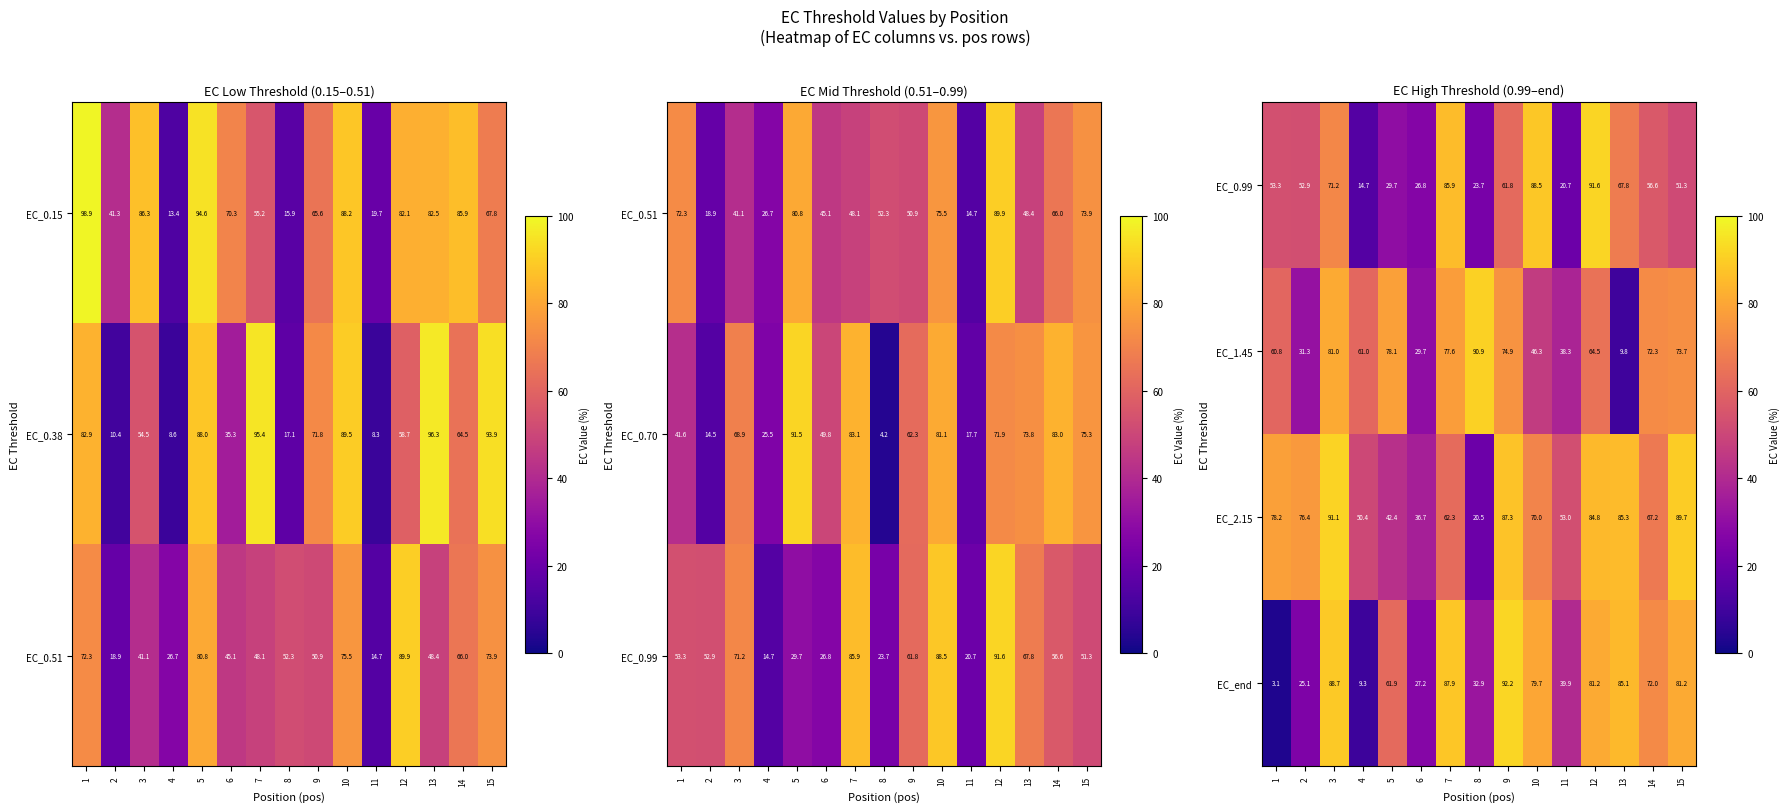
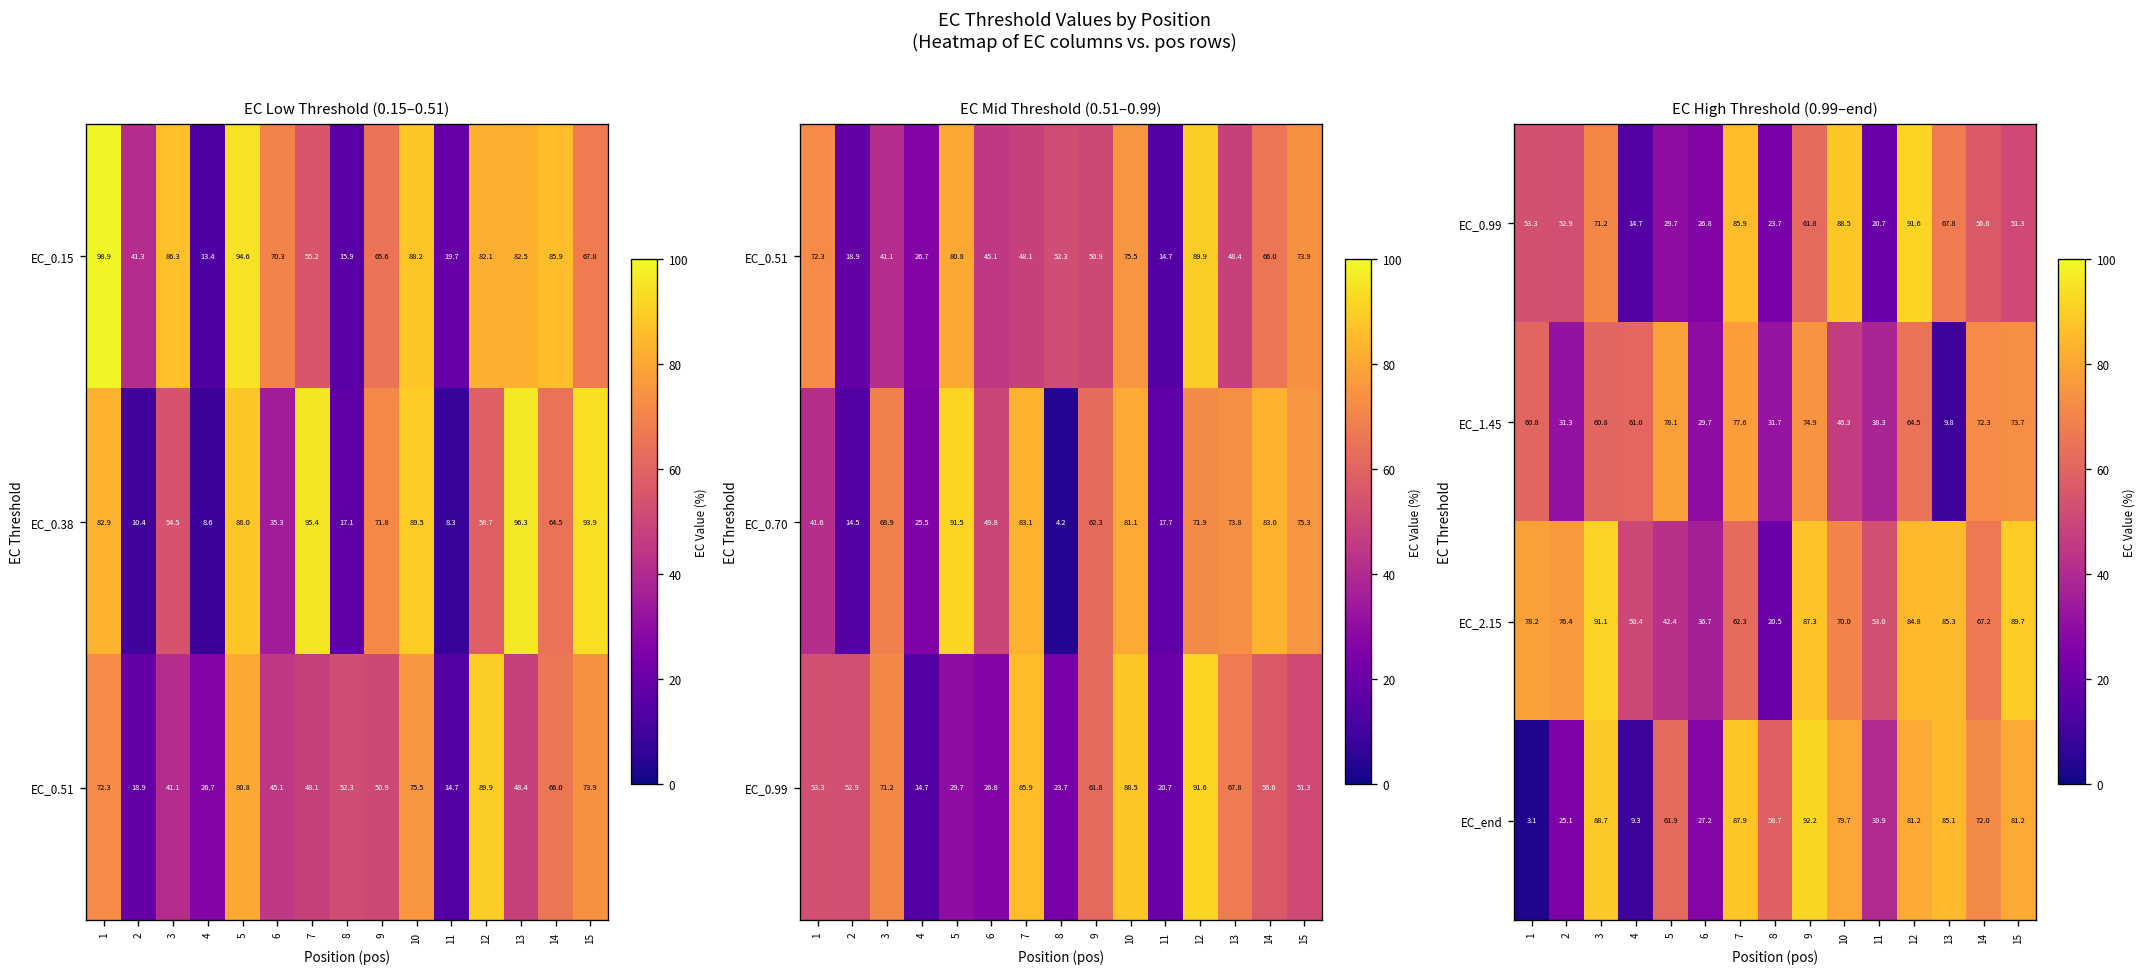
EC High Threshold (0.99–end), EC_1.45, 3: 81.0 -> 60.8
EC High Threshold (0.99–end), EC_1.45, 8: 90.9 -> 31.7
EC High Threshold (0.99–end), EC_end, 8: 32.9 -> 58.7
